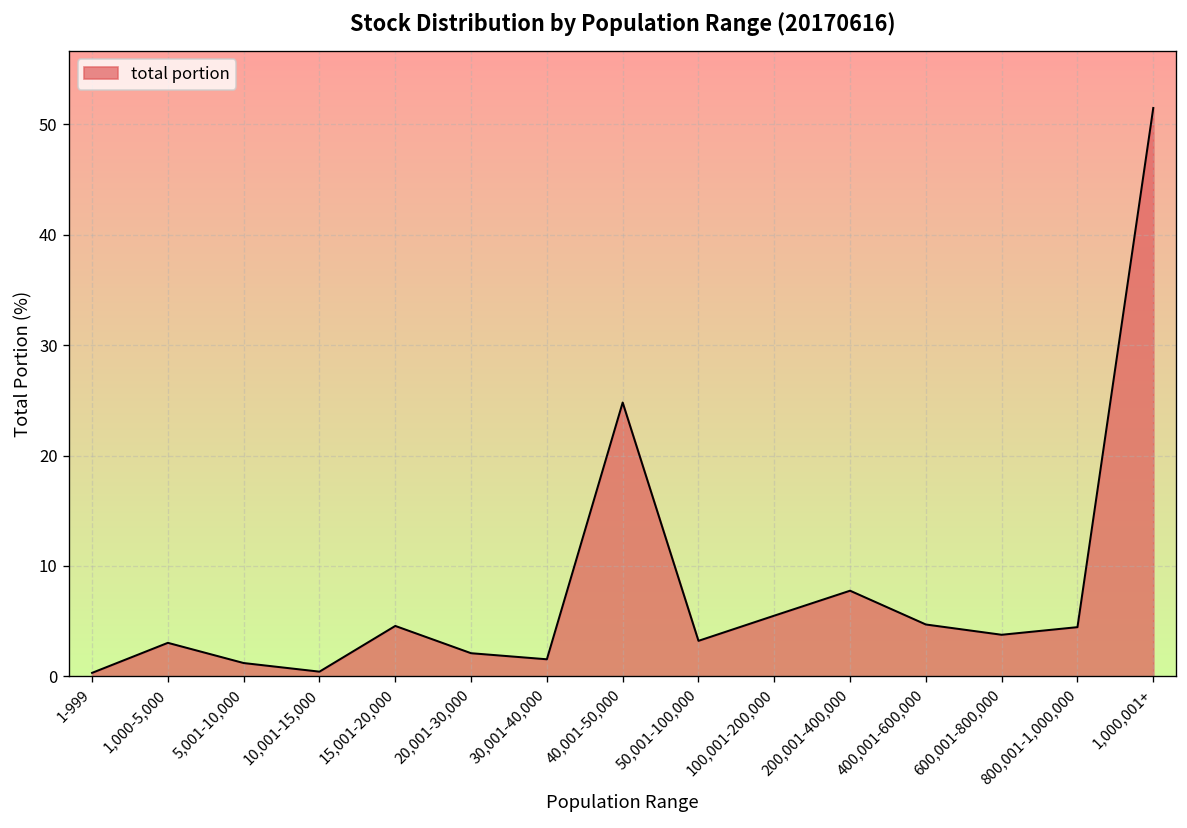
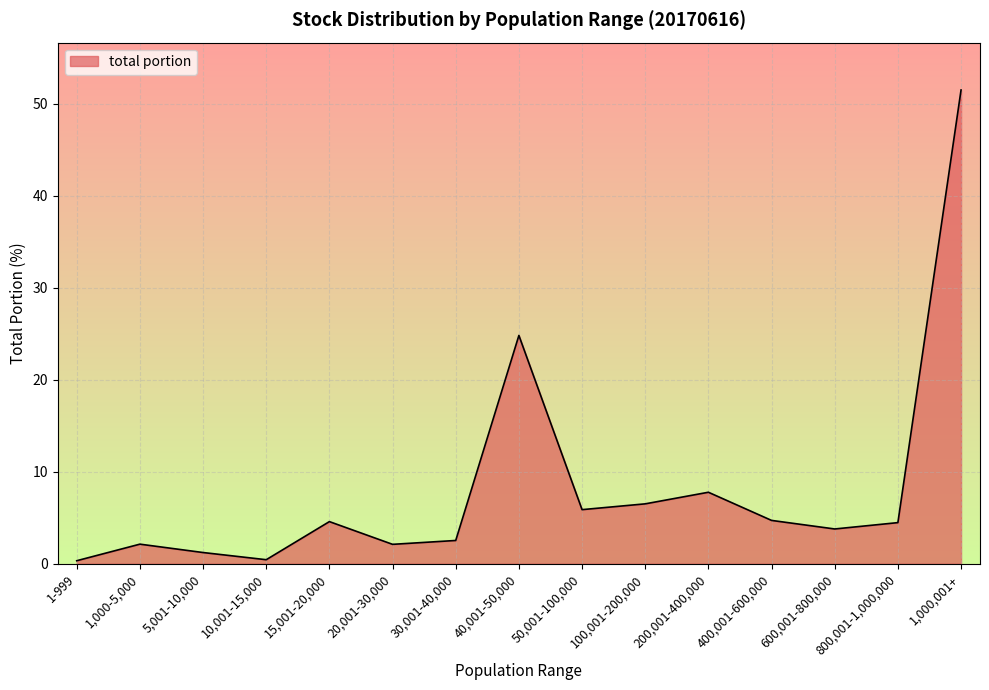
1,000-5,000: 3 -> 2
30,001-40,000: 2 -> 3
50,001-100,000: 3 -> 6
100,001-200,000: 6 -> 7
